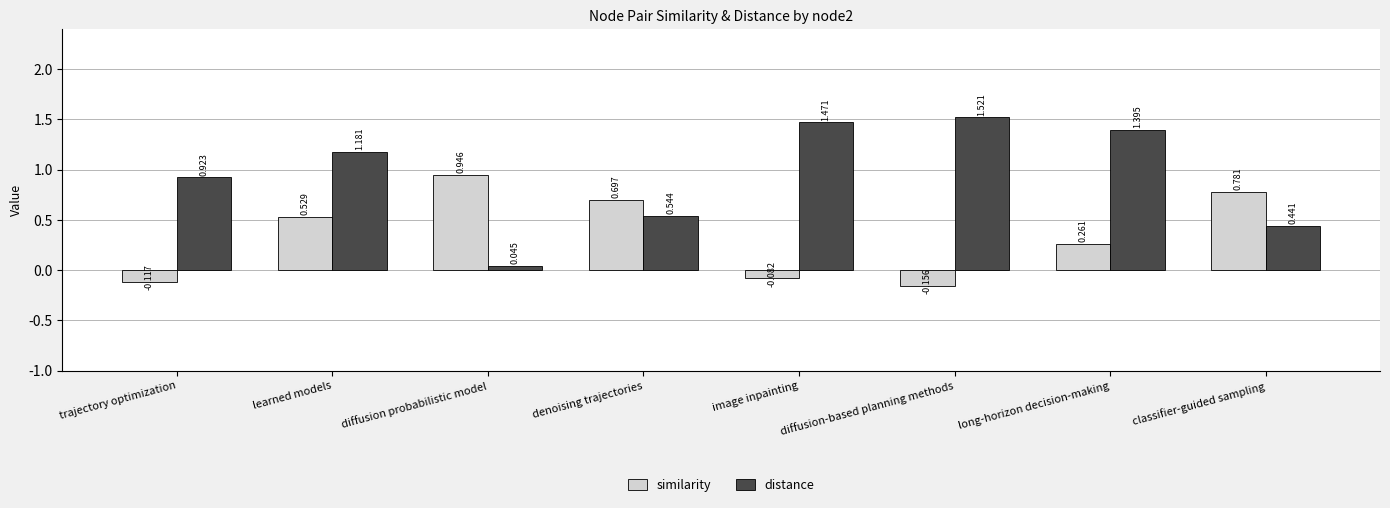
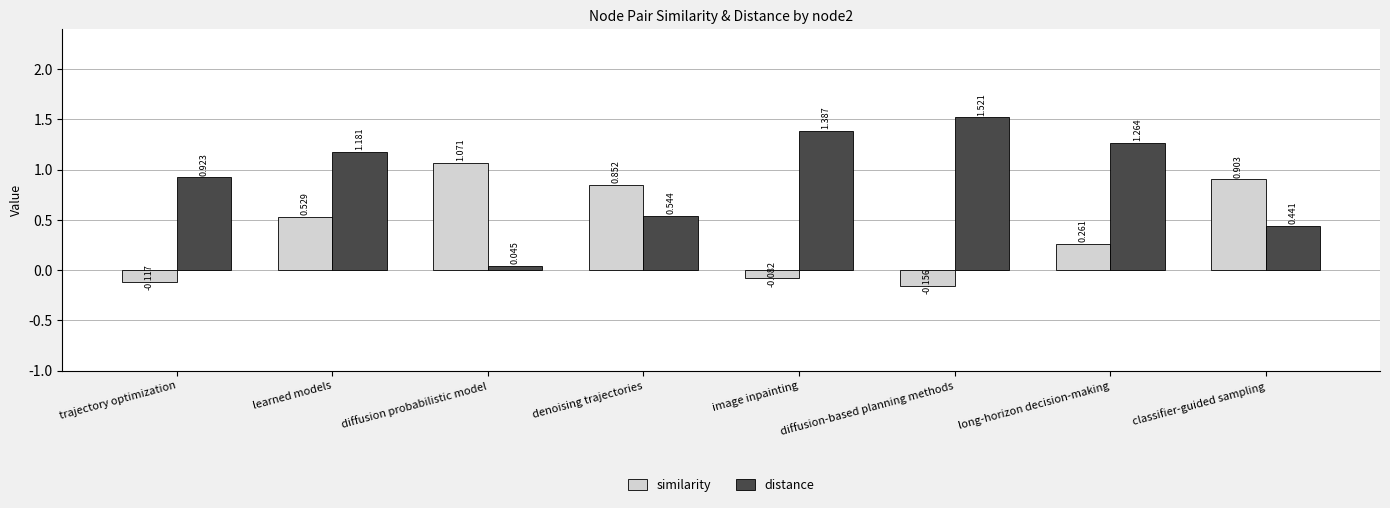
similarity, diffusion probabilistic model: 0.946 -> 1.071
similarity, denoising trajectories: 0.697 -> 0.852
distance, image inpainting: 1.471 -> 1.387
distance, long-horizon decision-making: 1.395 -> 1.264
similarity, classifier-guided sampling: 0.781 -> 0.903
